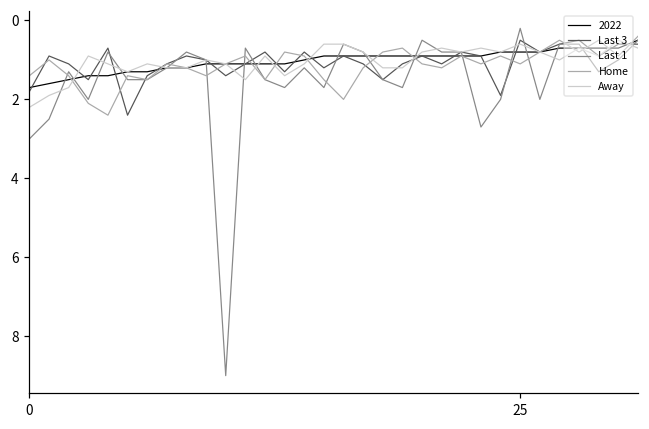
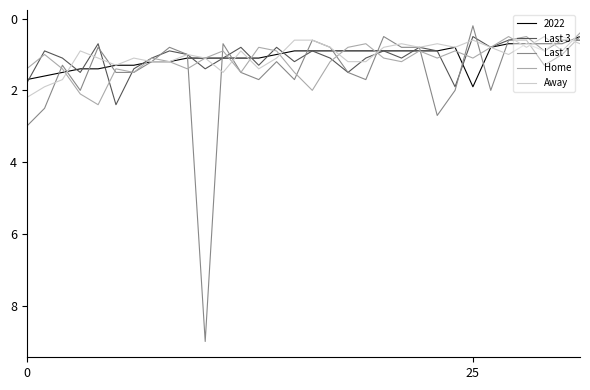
2022, 25: 0.8 -> 1.9
